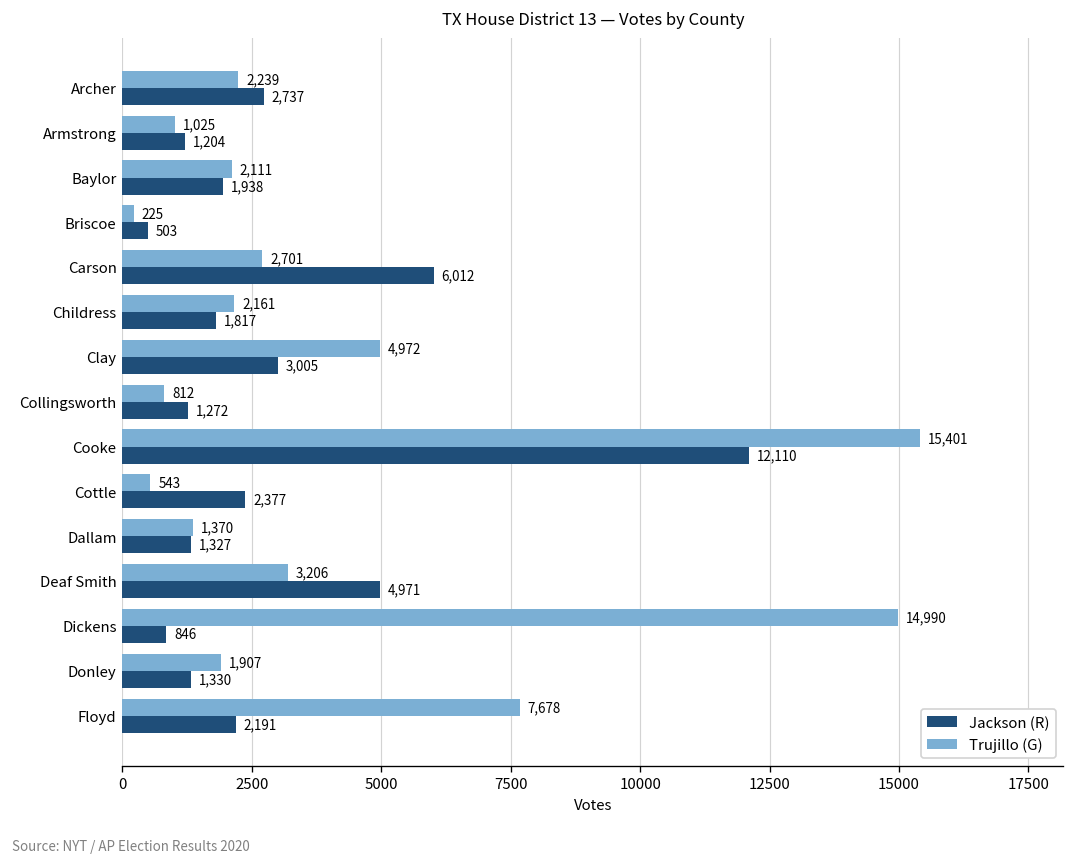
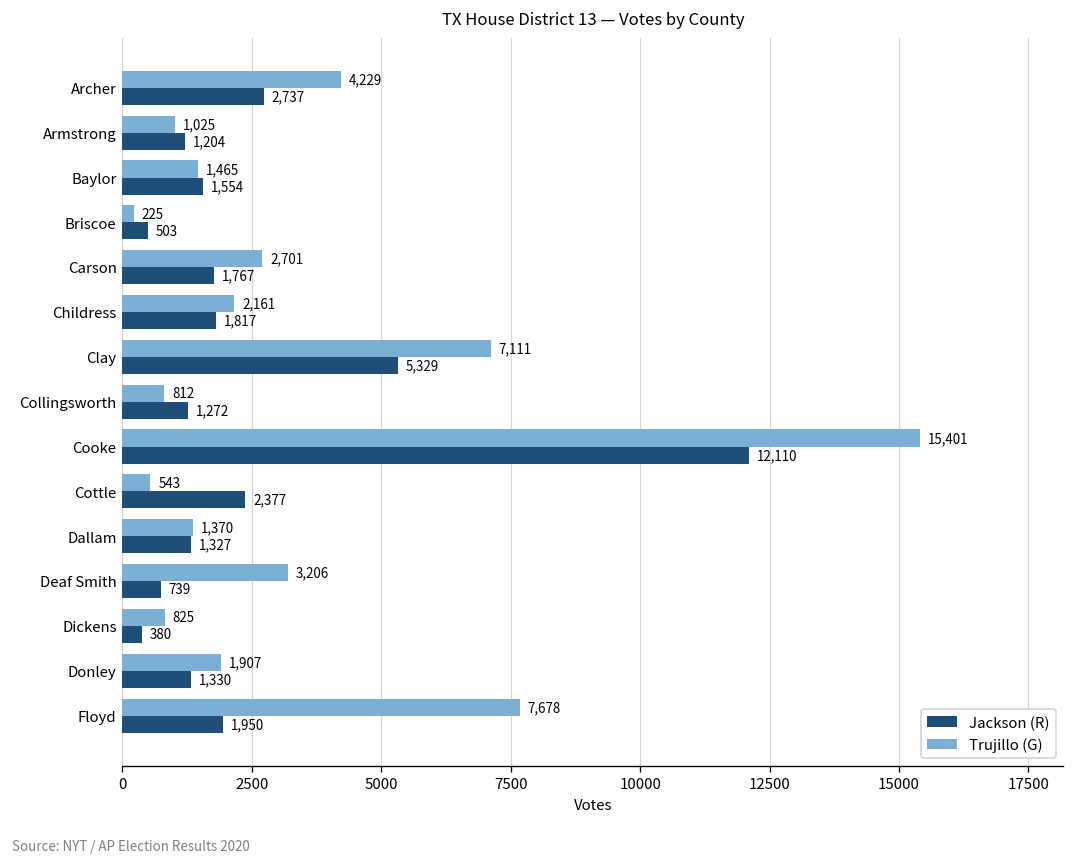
Trujillo (G), Archer: 2,239 -> 4,229
Trujillo (G), Baylor: 2,111 -> 1,465
Jackson (R), Baylor: 1,938 -> 1,554
Jackson (R), Carson: 6,012 -> 1,767
Trujillo (G), Clay: 4,972 -> 7,111
Jackson (R), Clay: 3,005 -> 5,329
Jackson (R), Deaf Smith: 4,971 -> 739
Trujillo (G), Dickens: 14,990 -> 825
Jackson (R), Dickens: 846 -> 380
Jackson (R), Floyd: 2,191 -> 1,950
